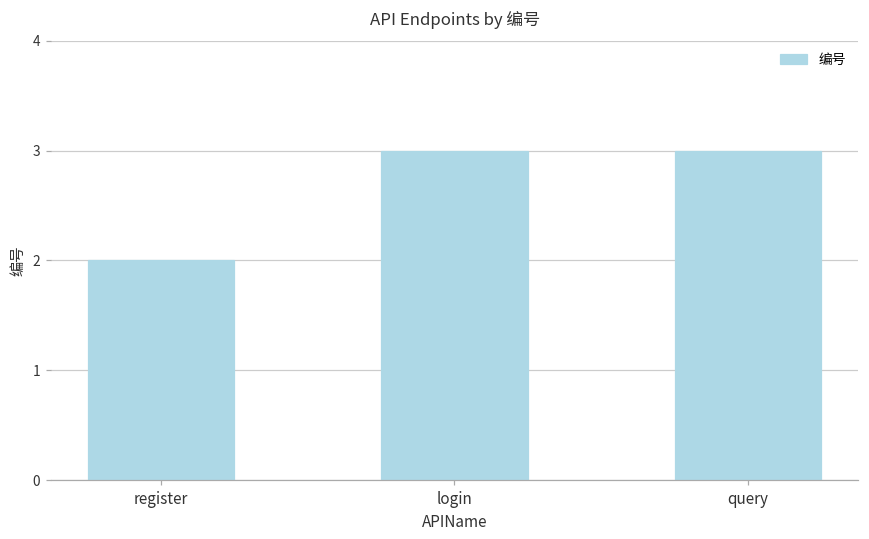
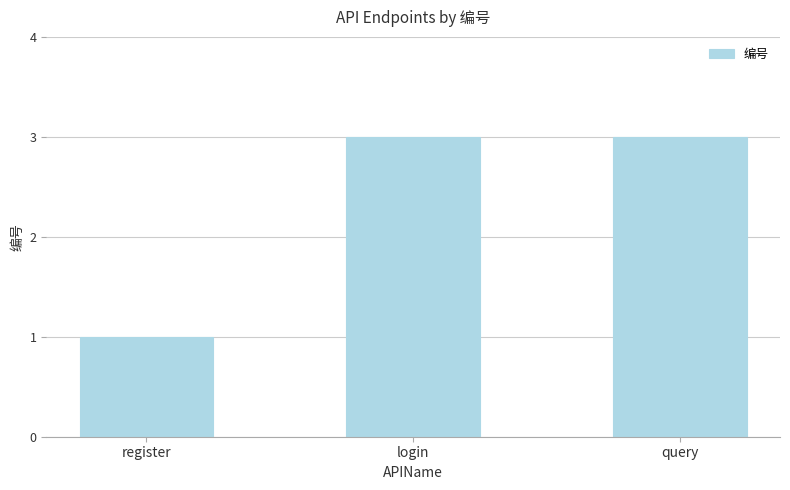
register: 2 -> 1
